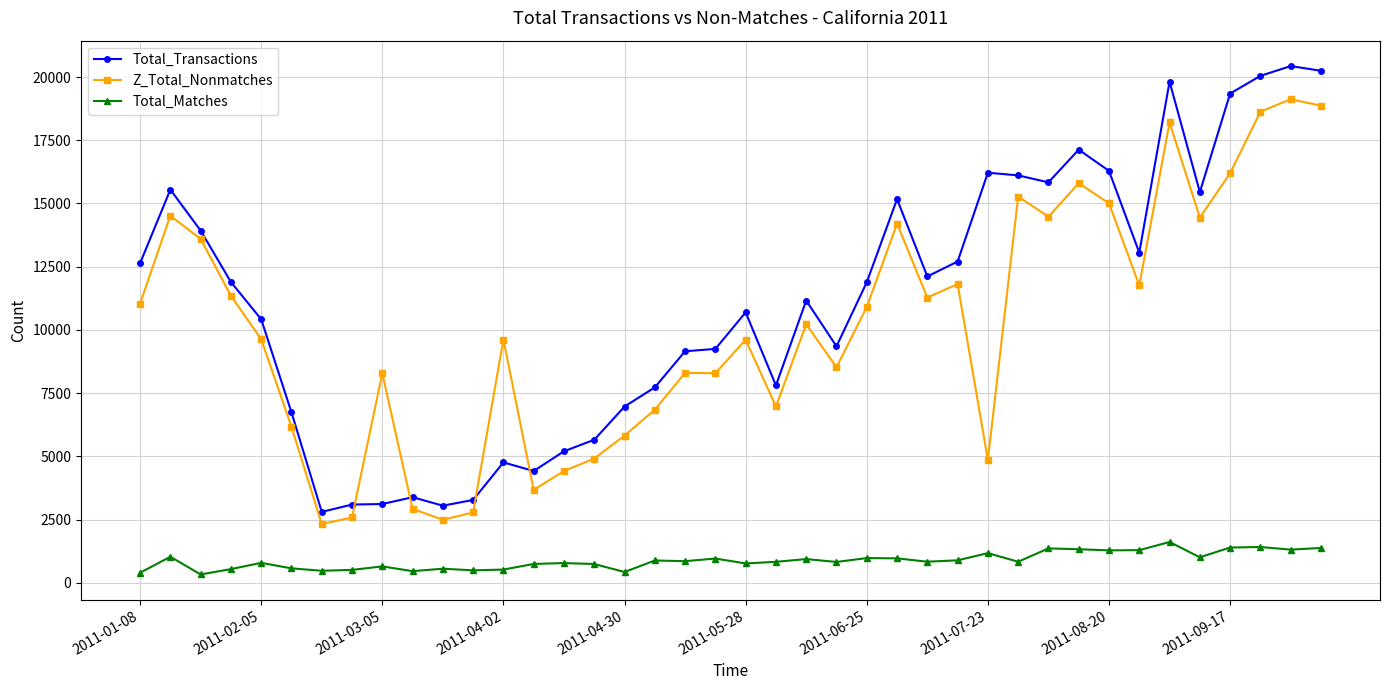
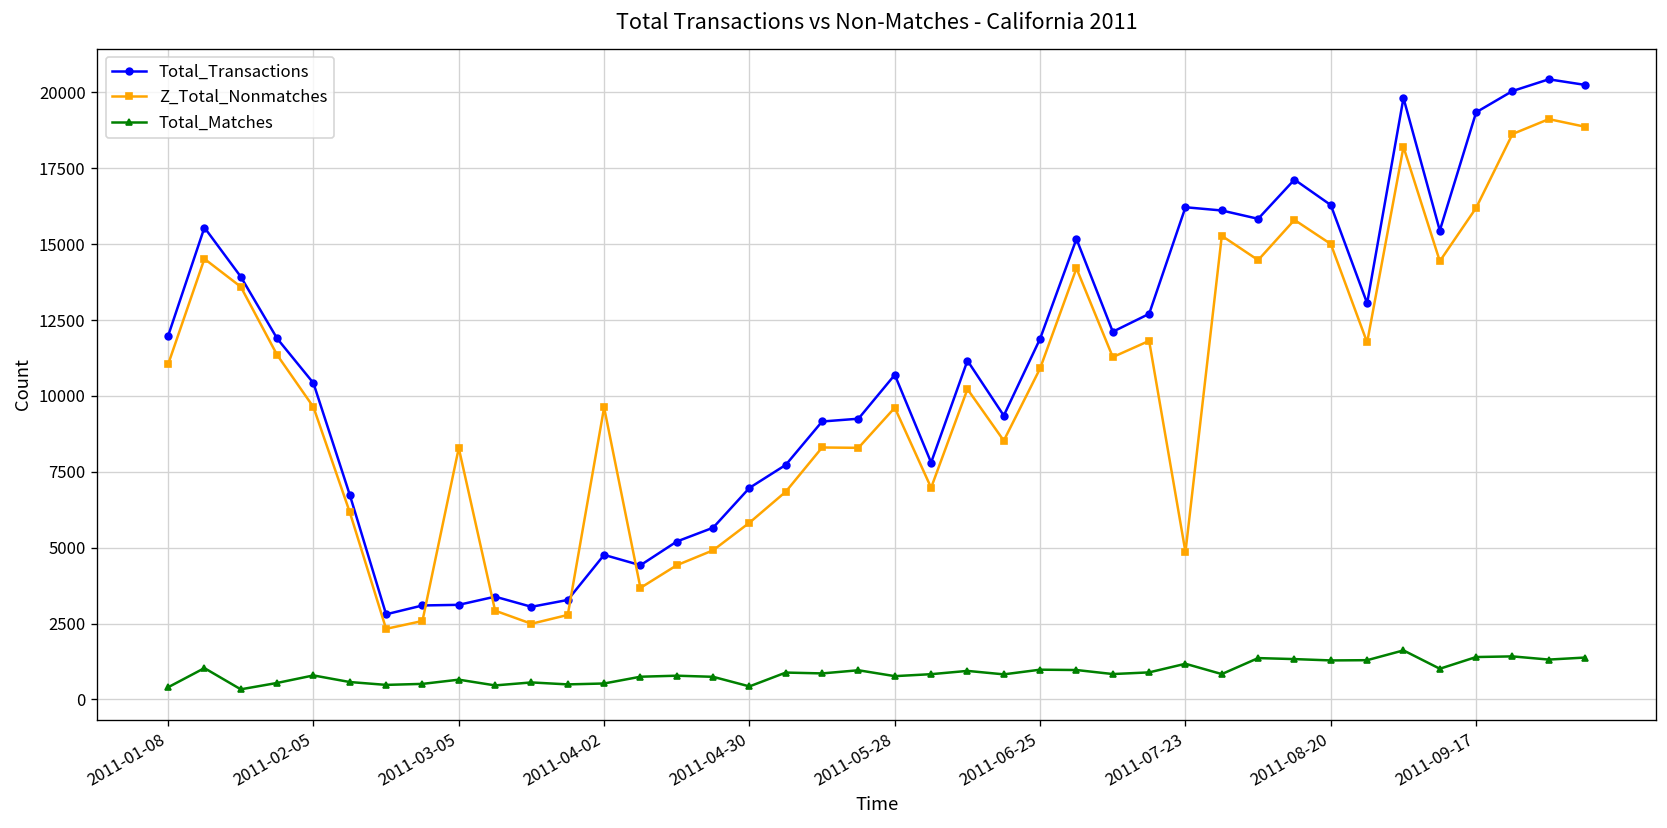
Total_Transactions, 2011-01-08: 12600 -> 12000
